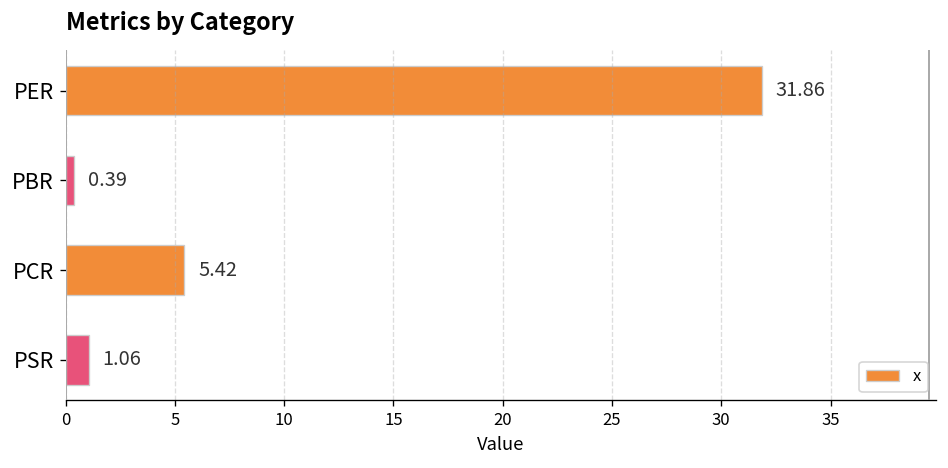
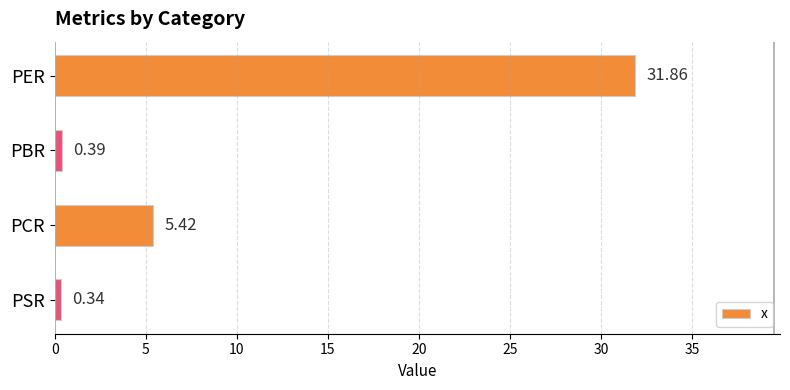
PSR: 1.06 -> 0.34
